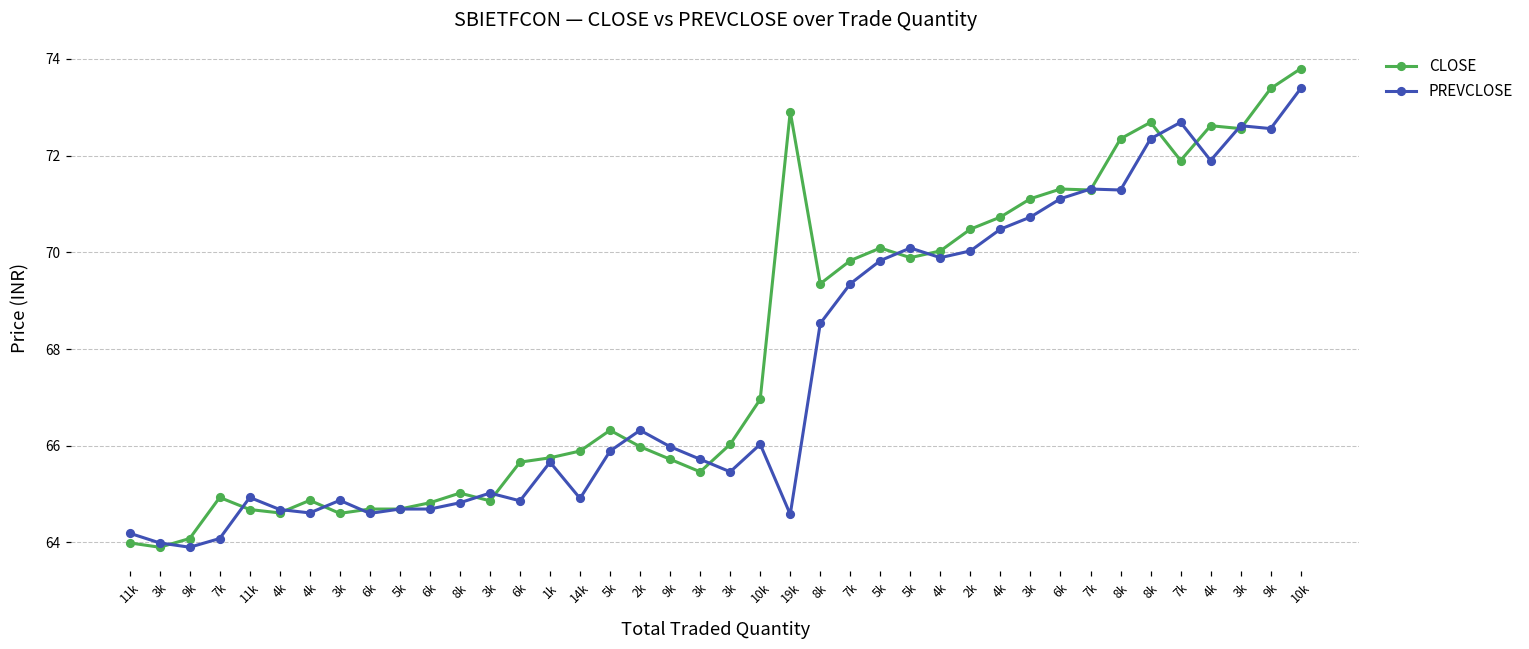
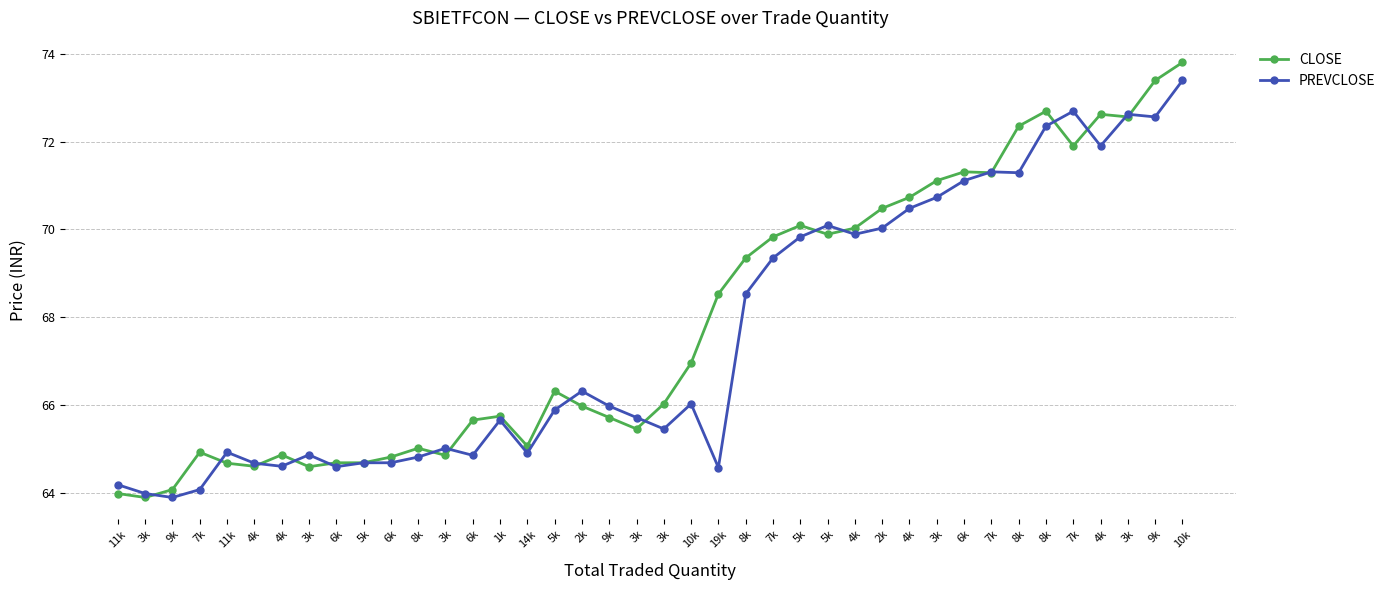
CLOSE, 14k: 65.9 -> 65.1
CLOSE, 19k: 72.9 -> 68.5
